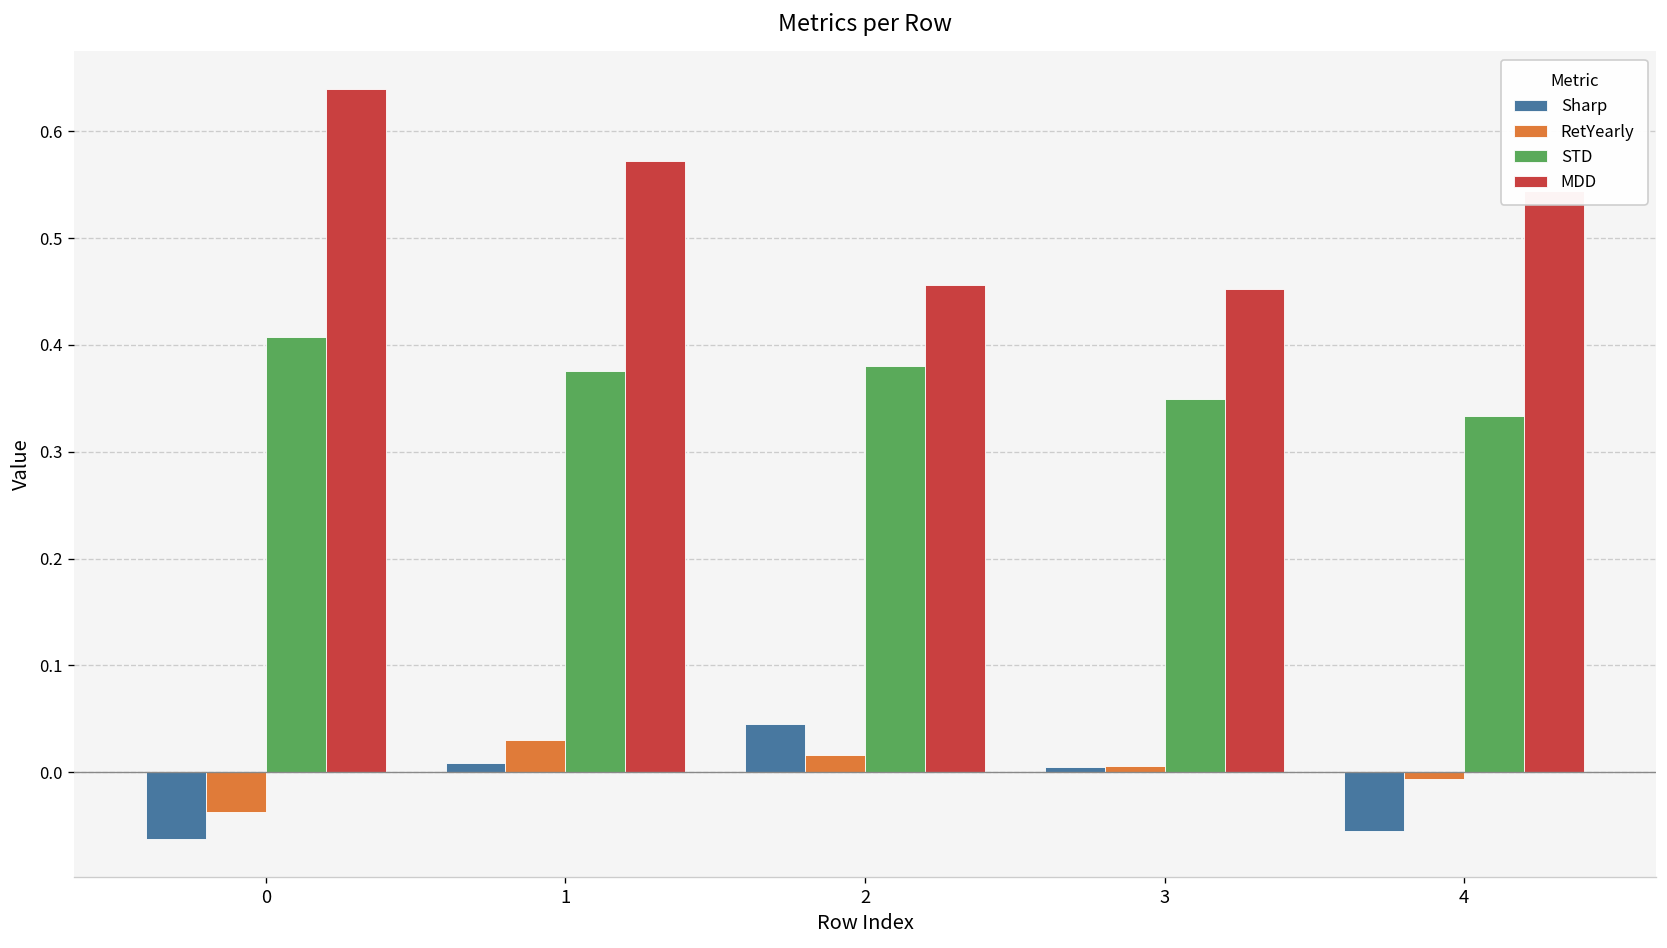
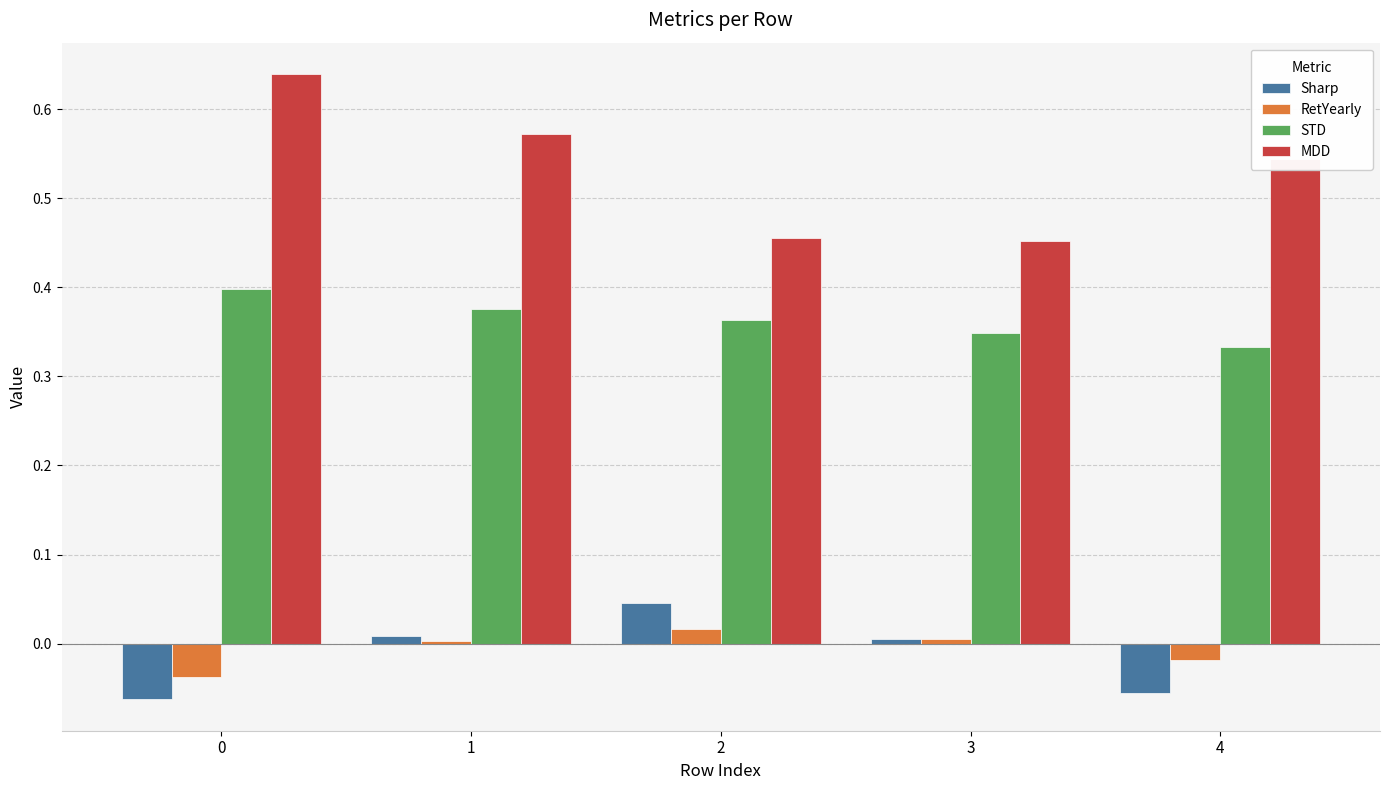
STD, 0: 0.41 -> 0.40
RetYearly, 1: 0.03 -> 0.00
STD, 2: 0.38 -> 0.36
RetYearly, 4: -0.01 -> -0.02
